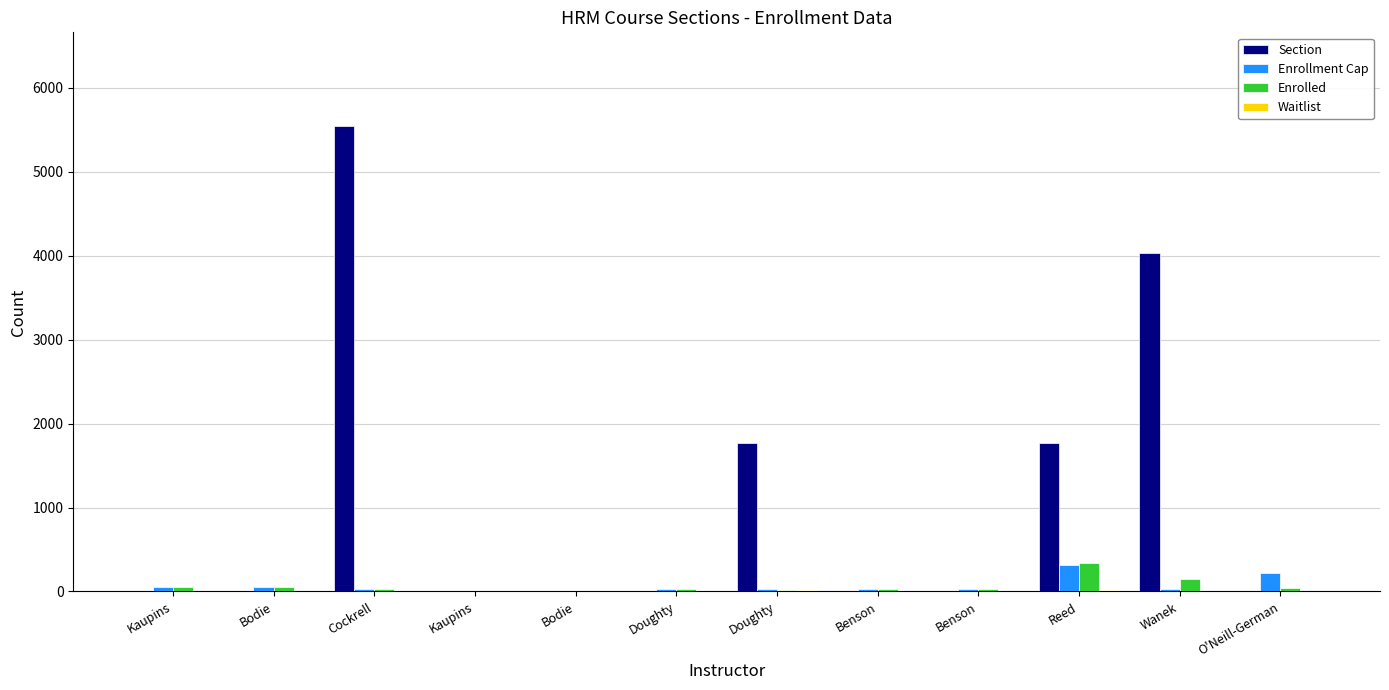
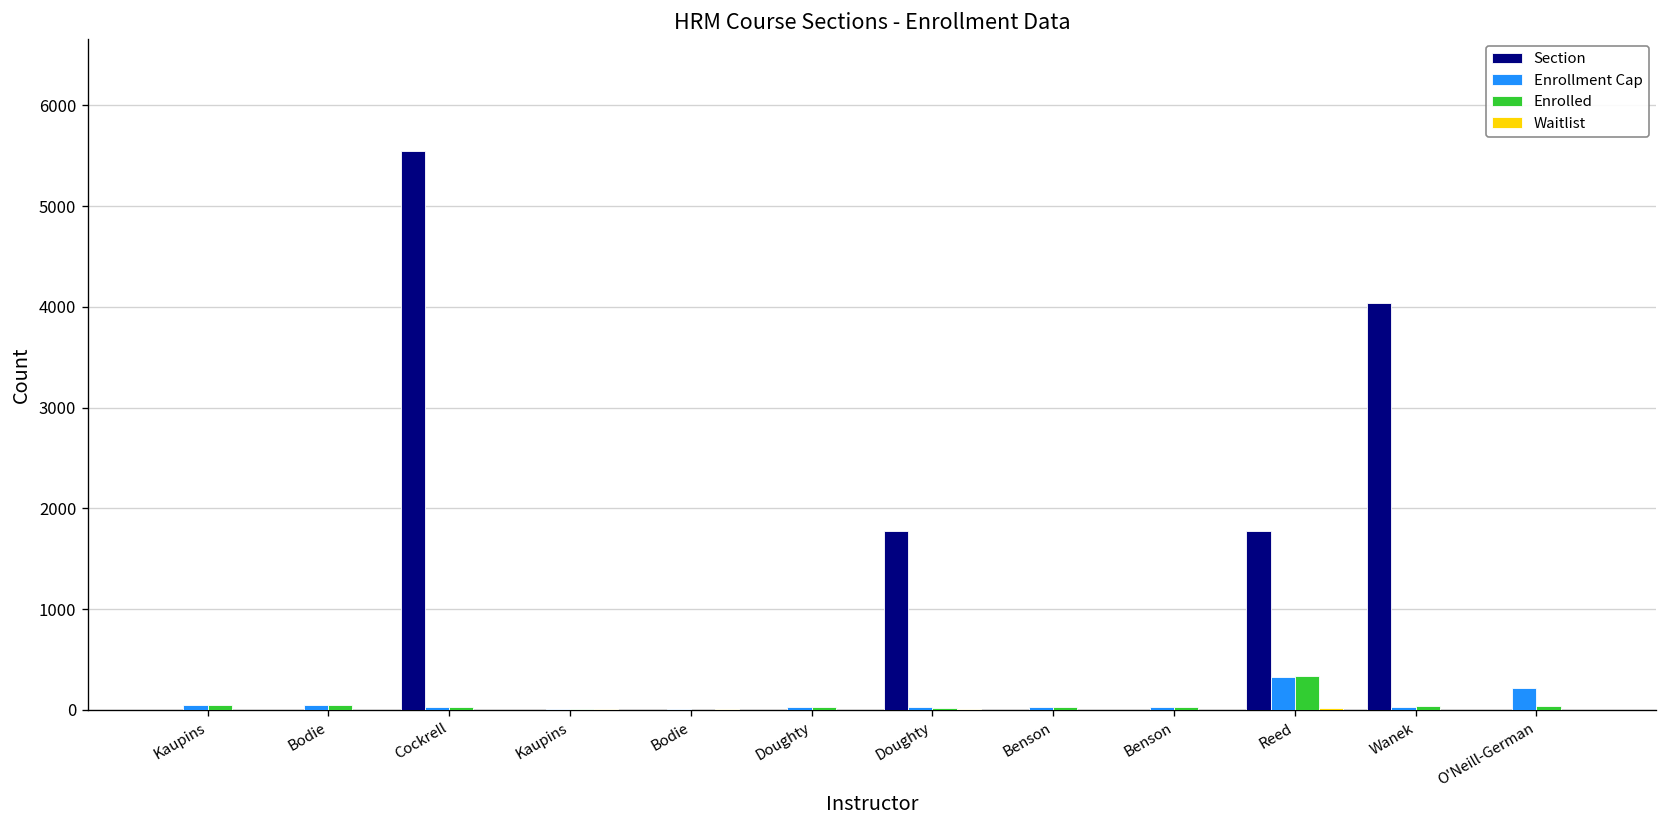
Enrolled, Wanek: 100 -> 0
